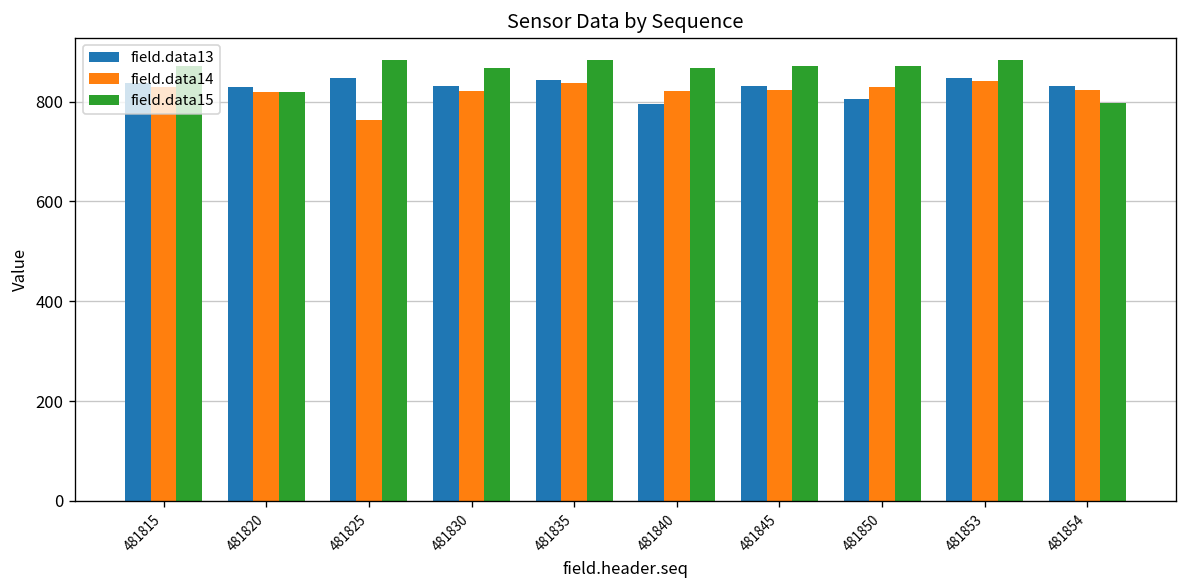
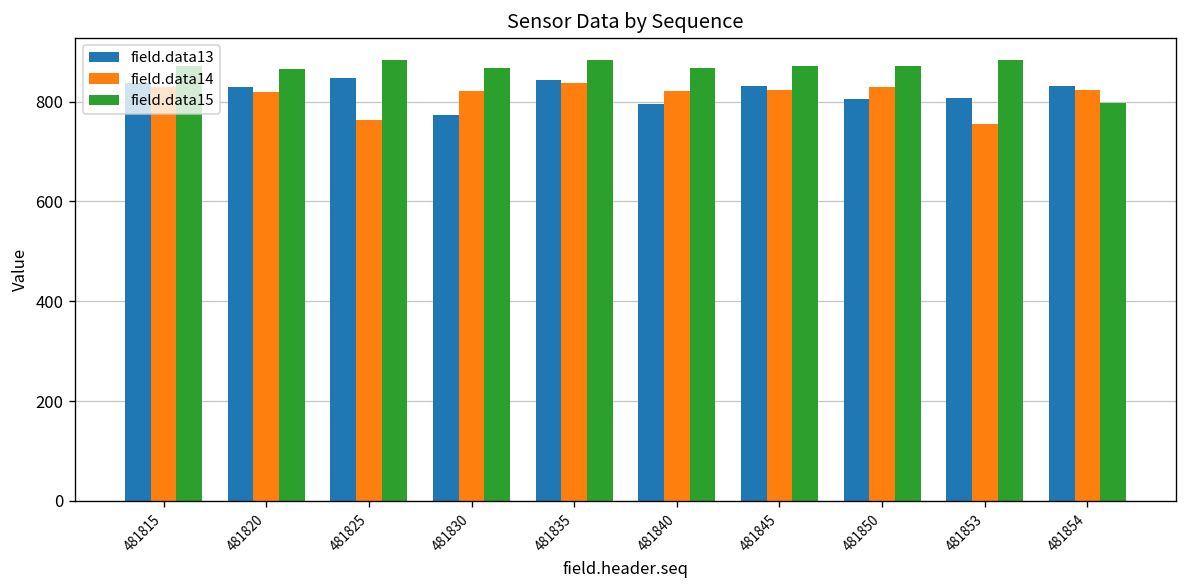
field.data15, 481820: 820 -> 870
field.data13, 481830: 830 -> 770
field.data13, 481853: 850 -> 810
field.data14, 481853: 840 -> 760
